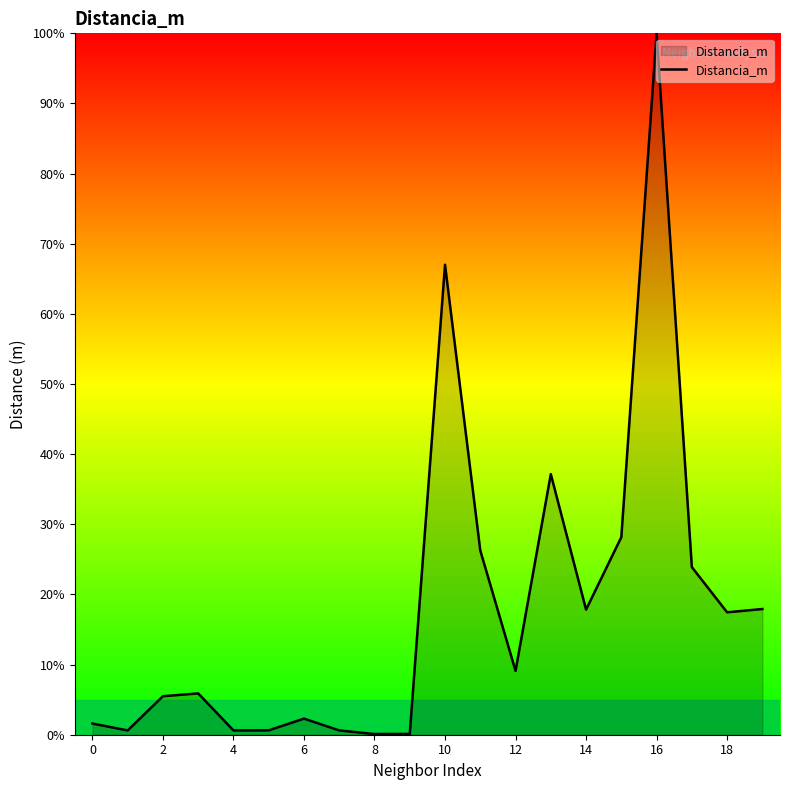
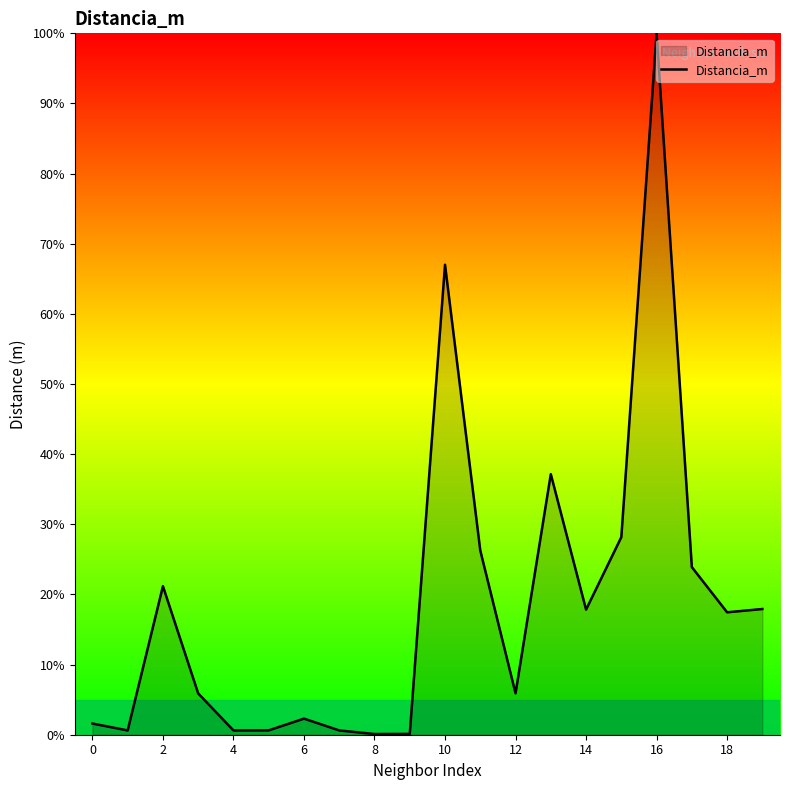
2: 5% -> 21%
12: 9% -> 6%
